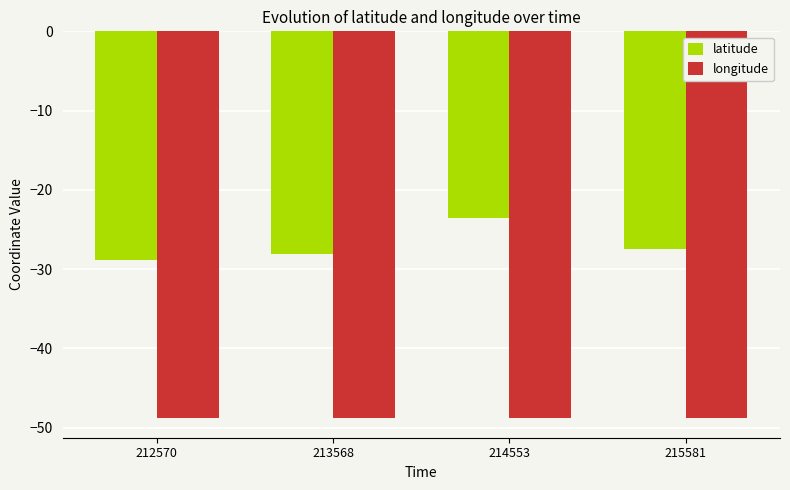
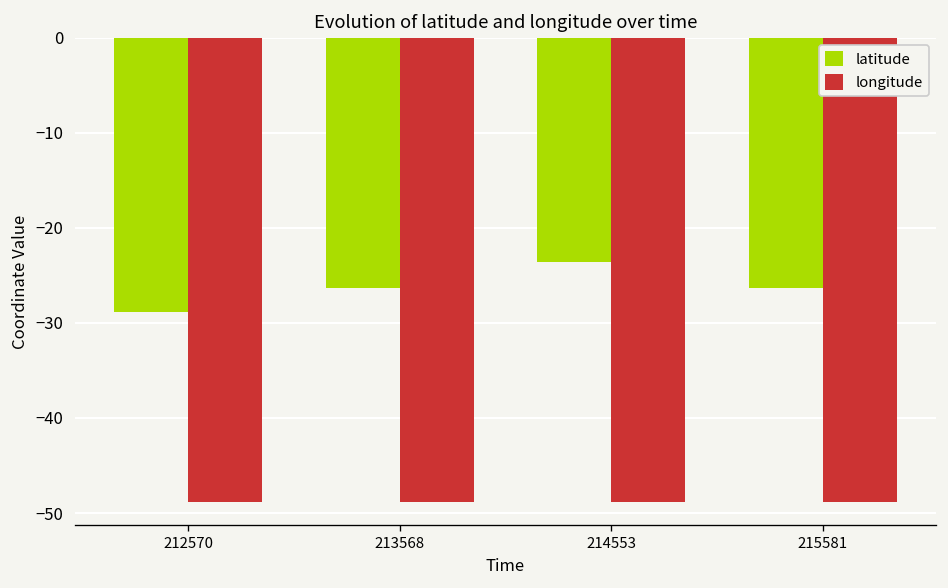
latitude, 213568: -28 -> -26
latitude, 215581: -27 -> -26
